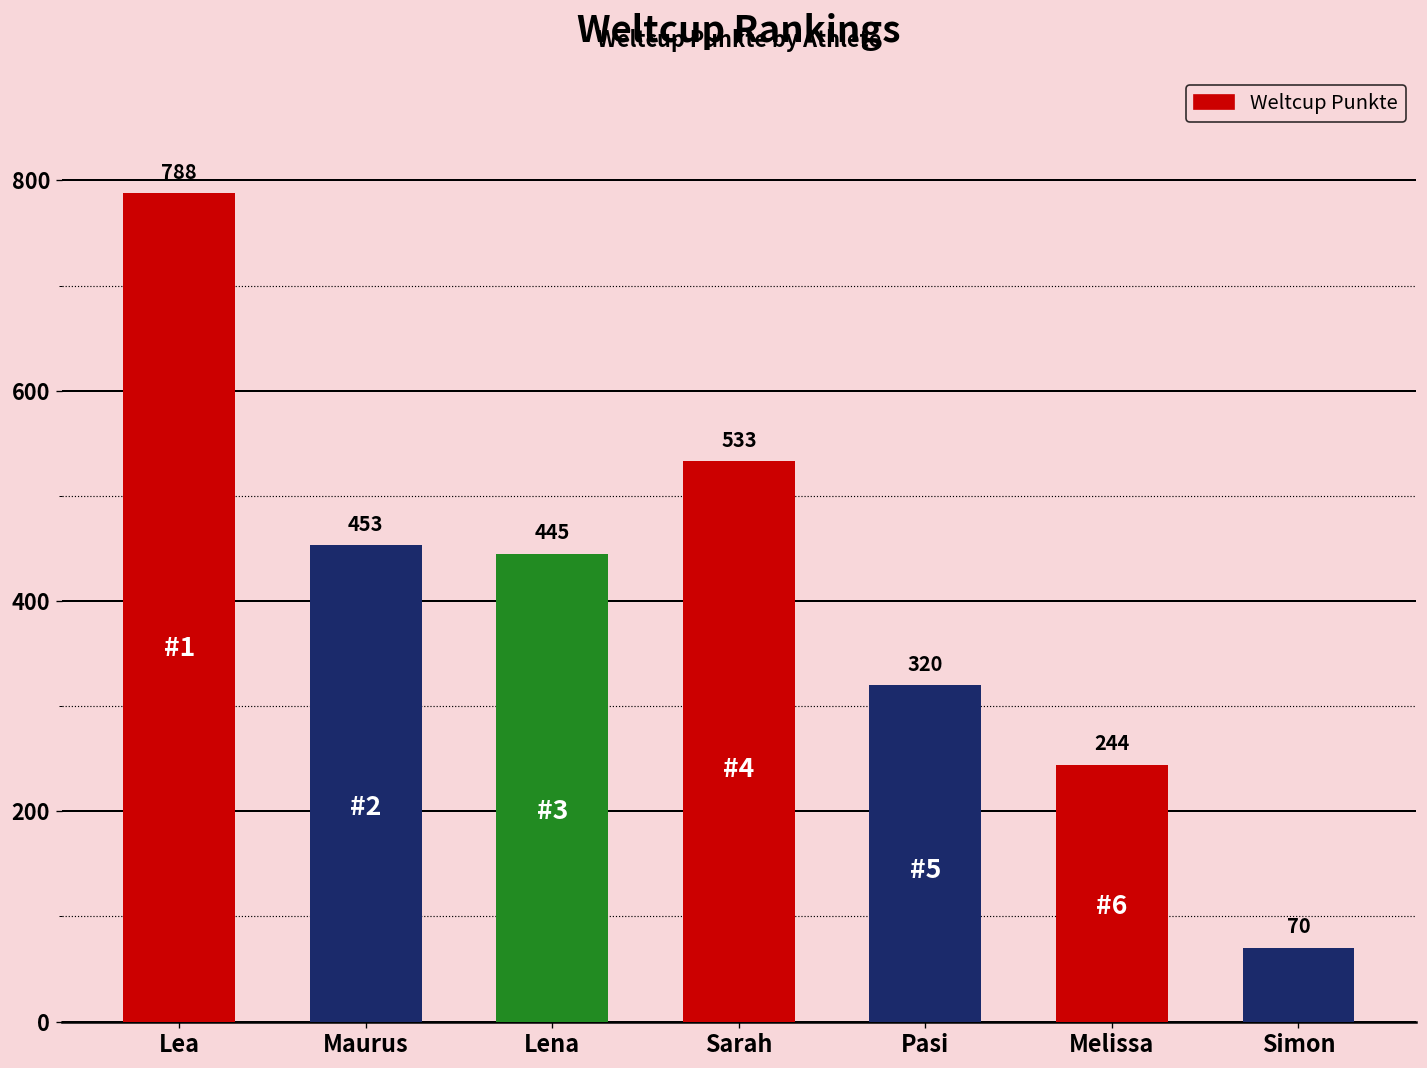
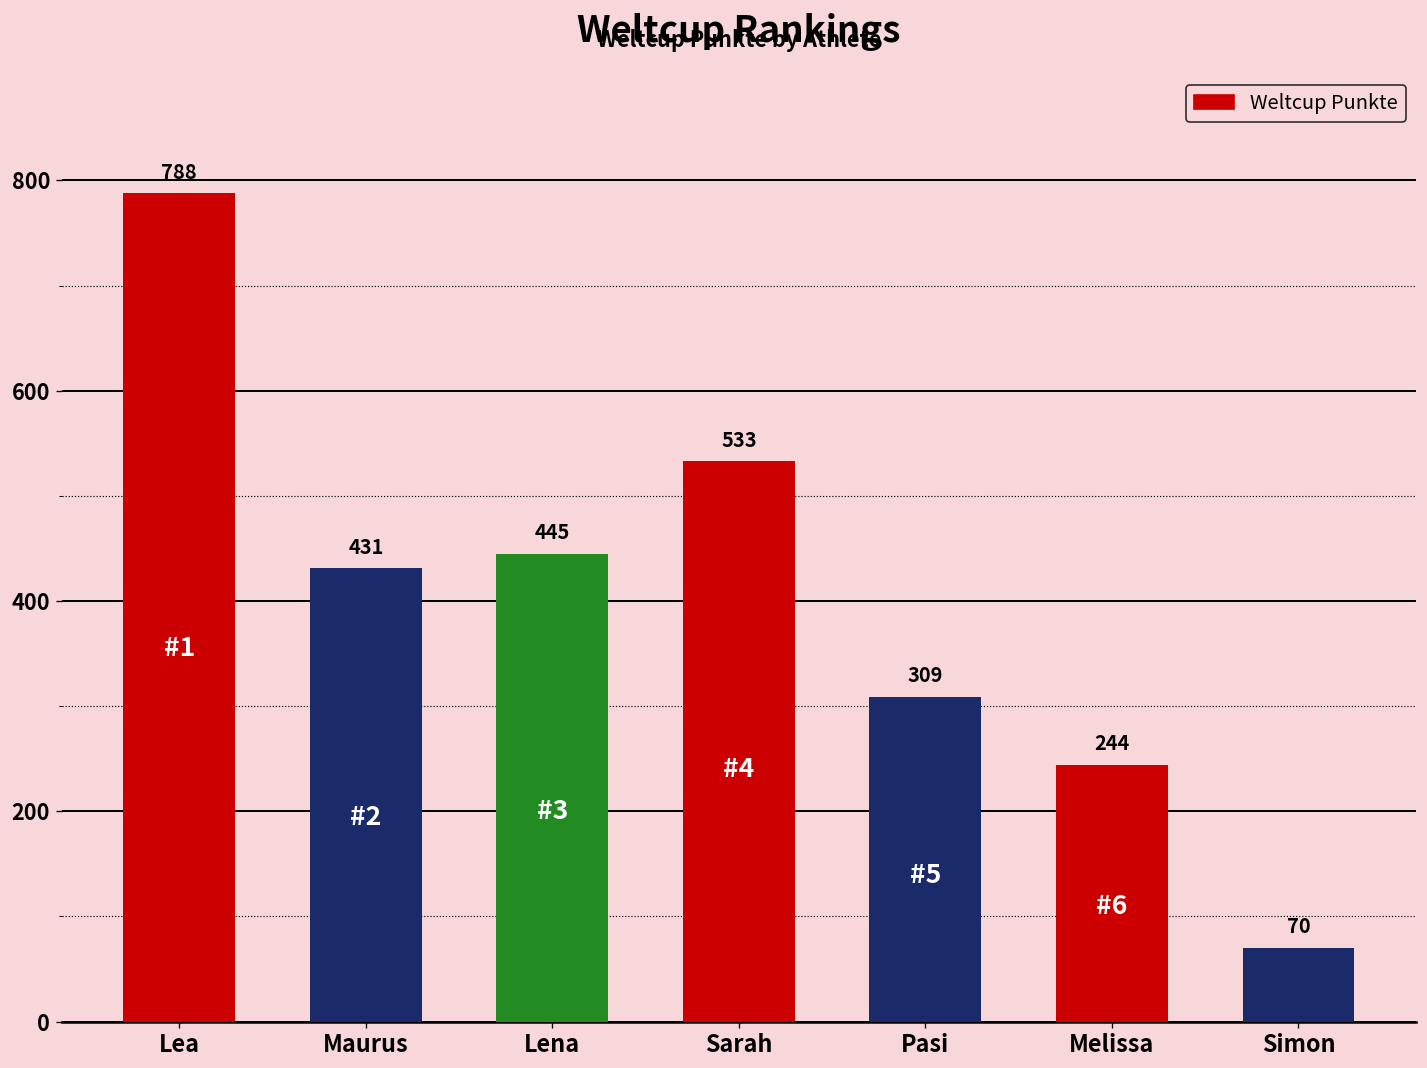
Maurus: 453 -> 431
Pasi: 320 -> 309
